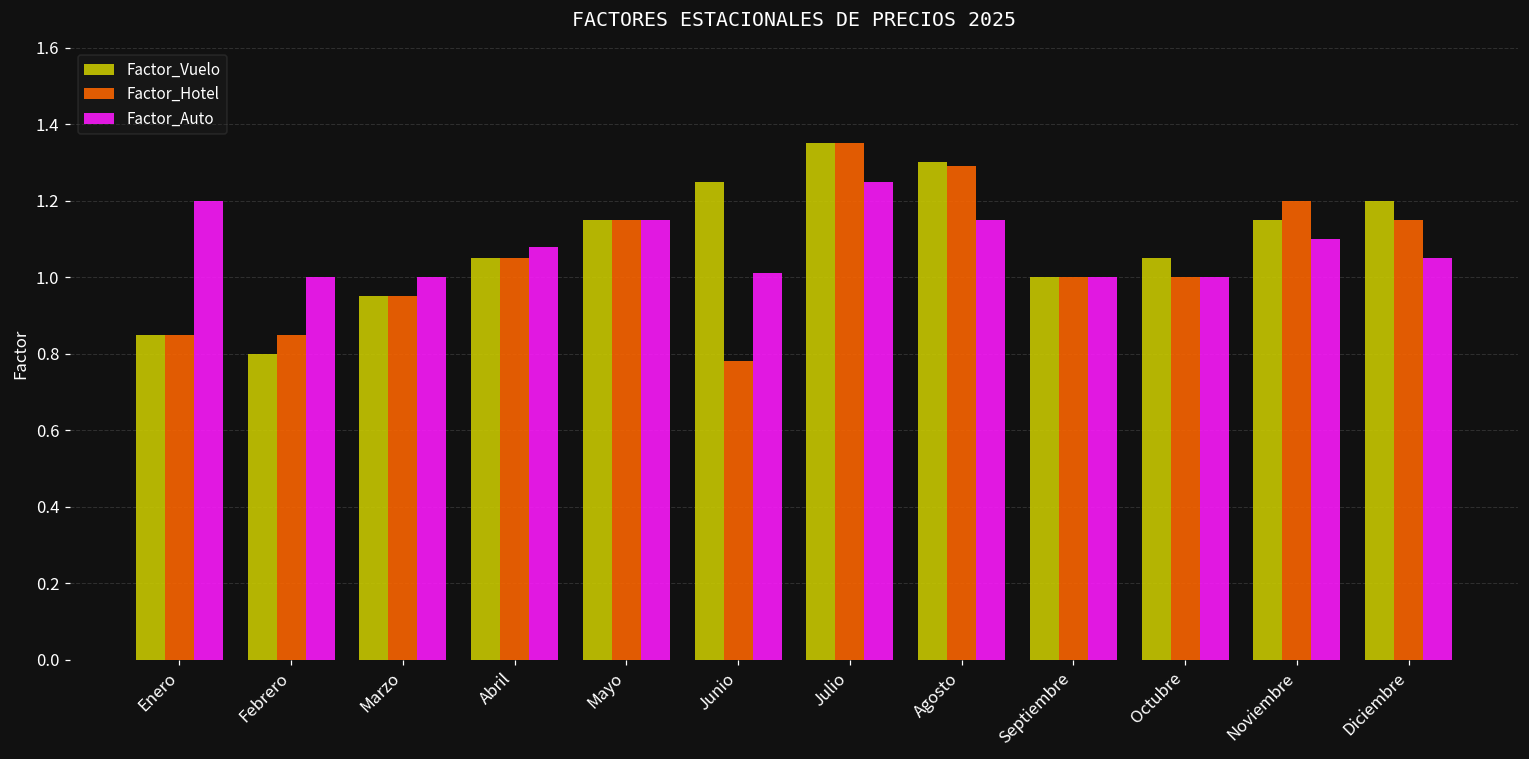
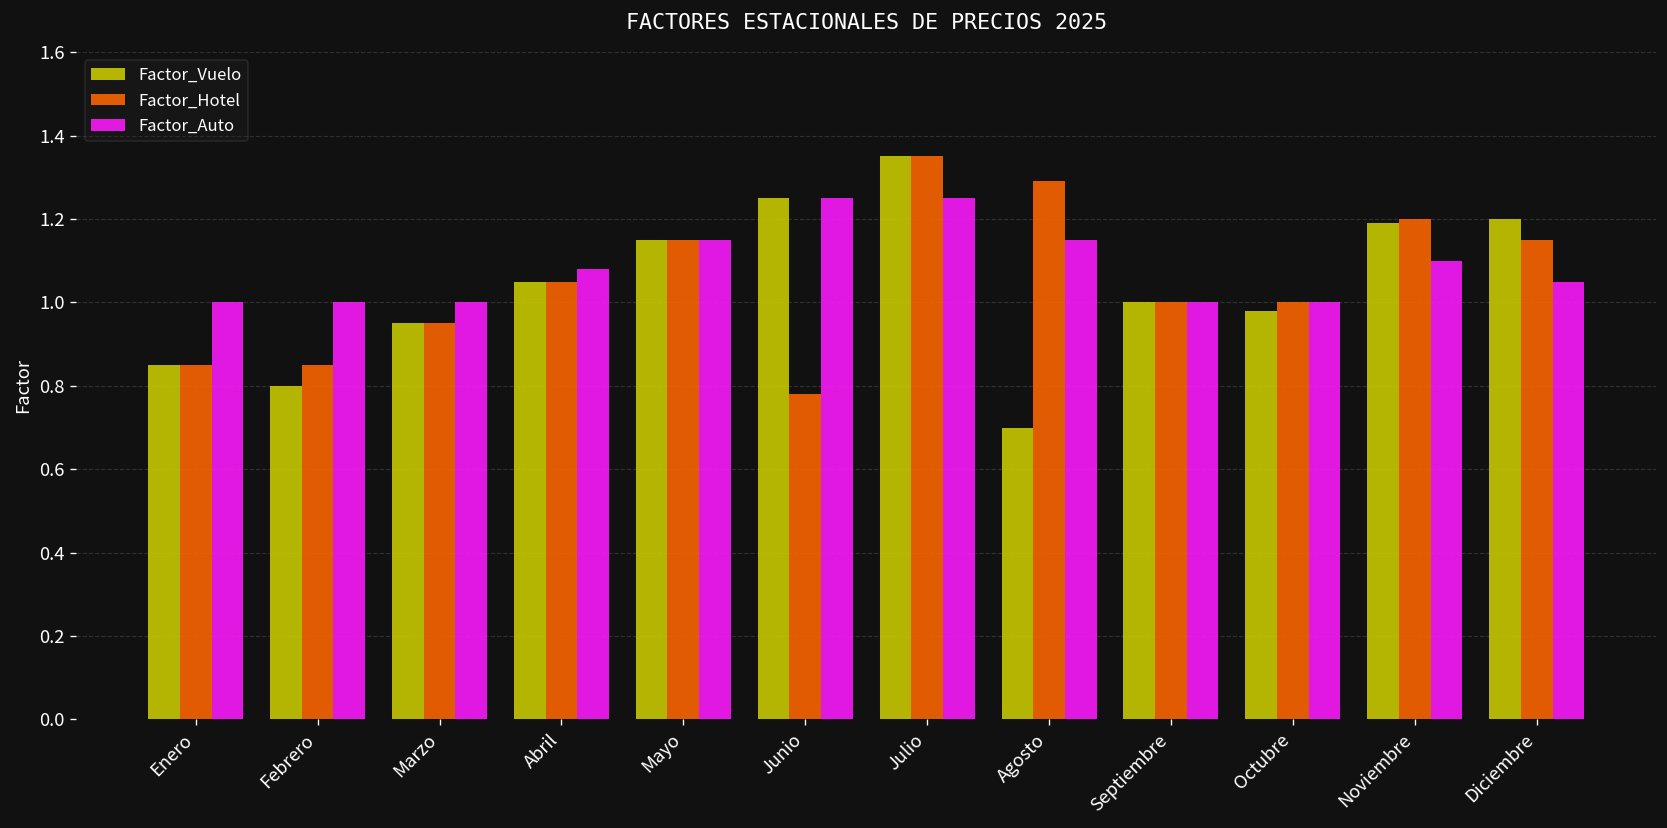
Factor_Auto, Enero: 1.2 -> 1.0
Factor_Auto, Junio: 1.01 -> 1.25
Factor_Vuelo, Agosto: 1.3 -> 0.7
Factor_Vuelo, Octubre: 1.05 -> 0.98
Factor_Vuelo, Noviembre: 1.15 -> 1.19
